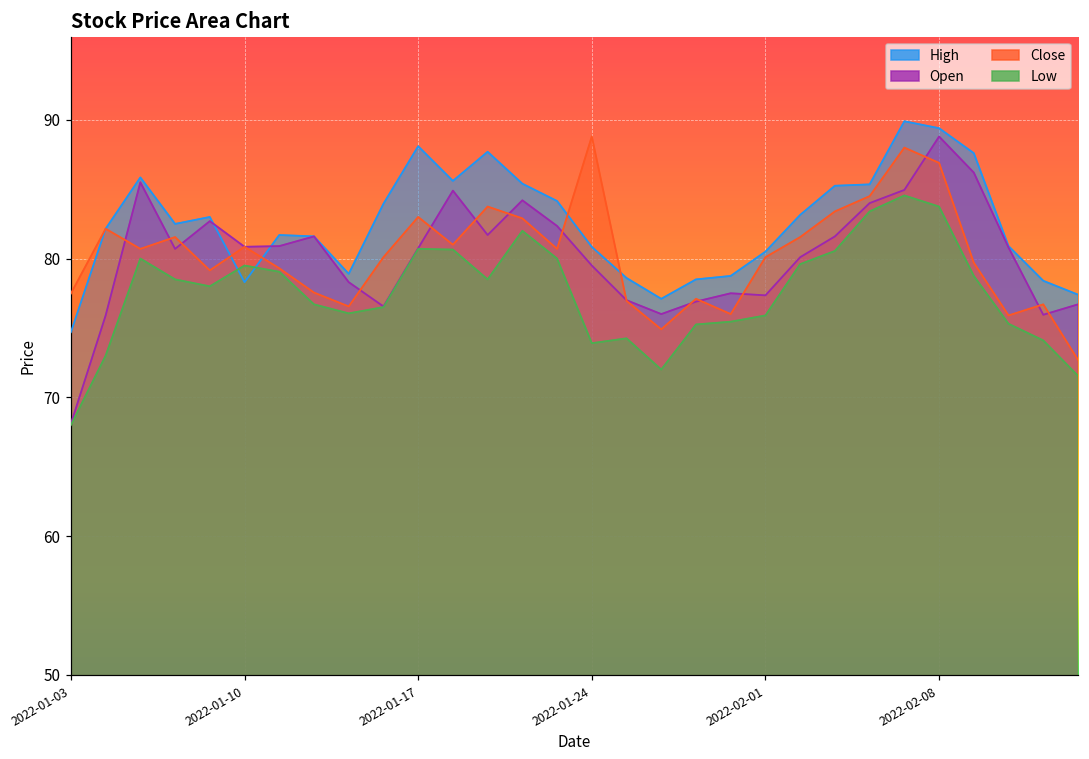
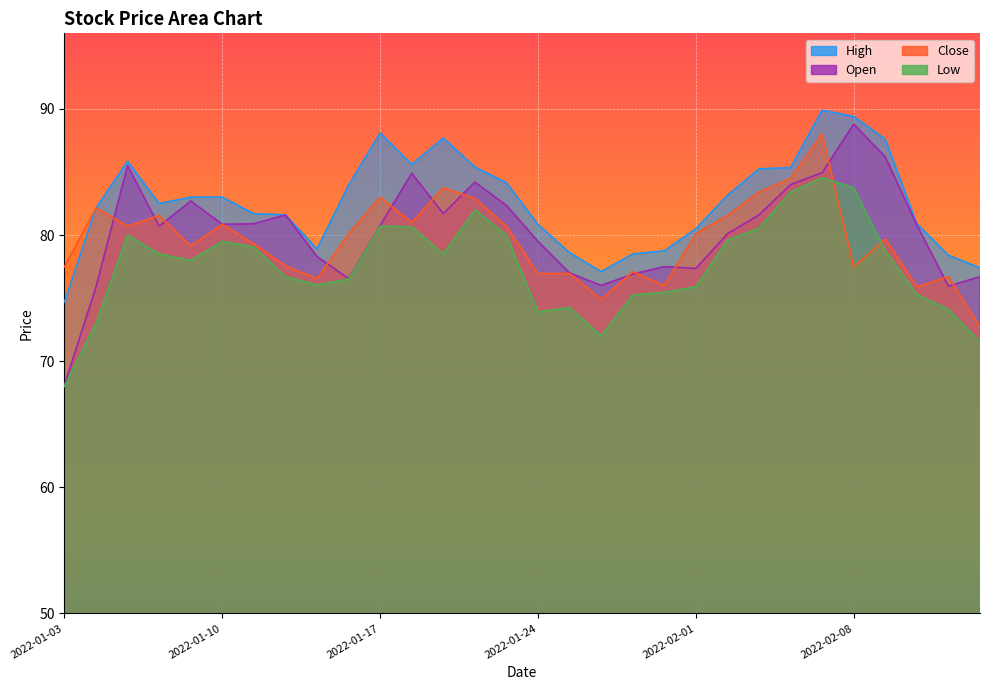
High, 2022-01-10: 78.3 -> 83.0
Close, 2022-01-24: 88.8 -> 76.9
Close, 2022-02-08: 86.9 -> 77.5
